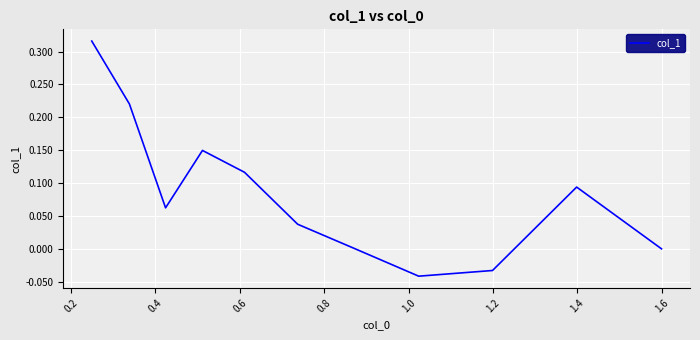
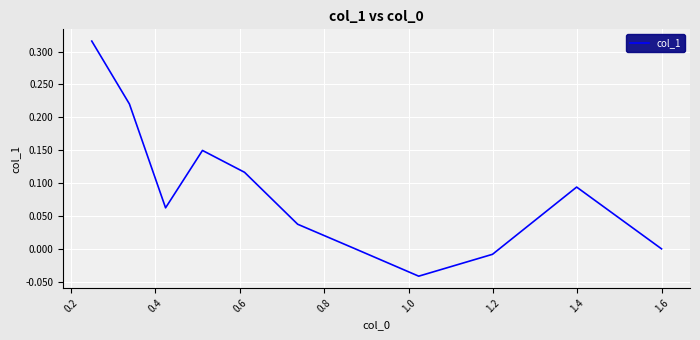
1.2: -0.03 -> -0.01
